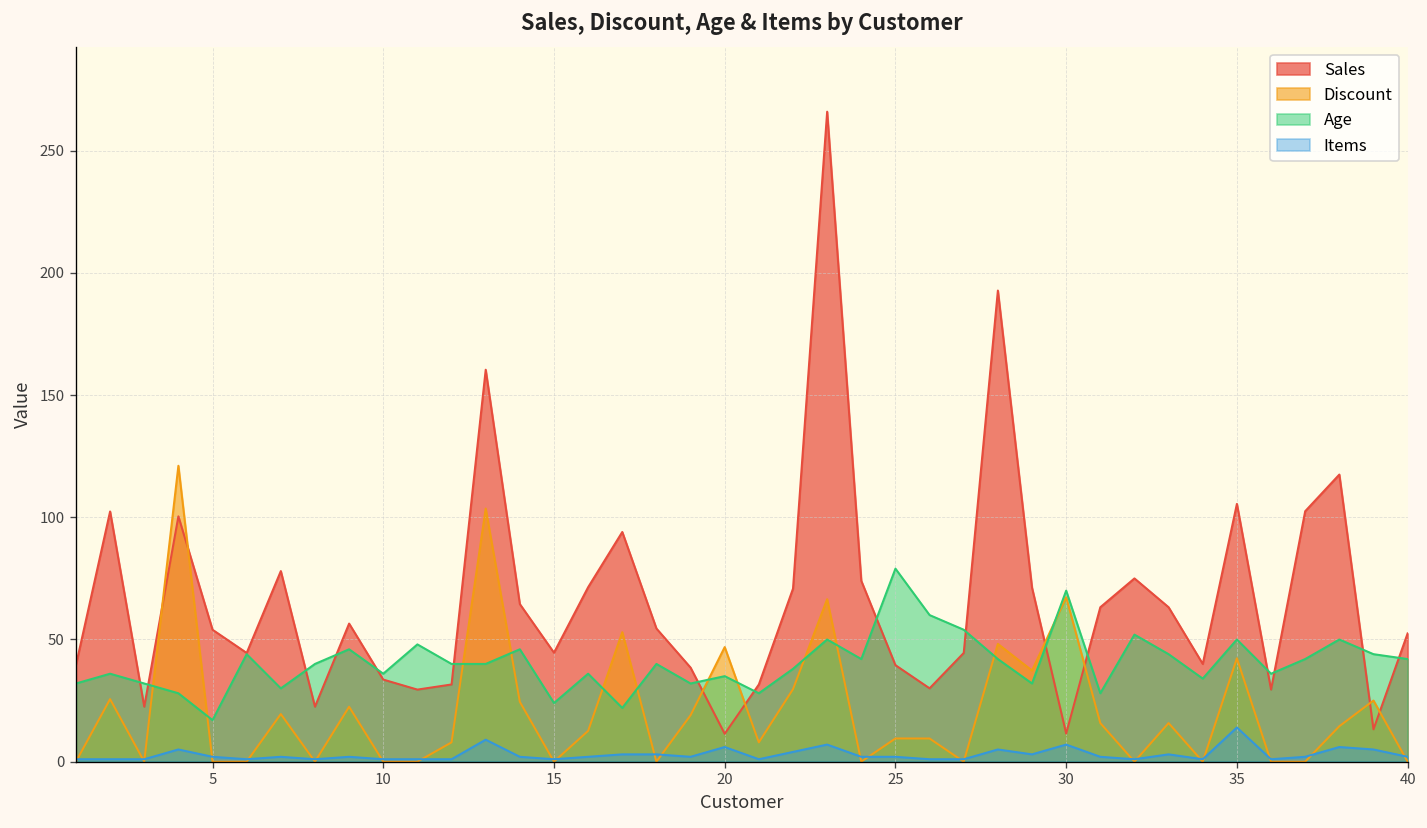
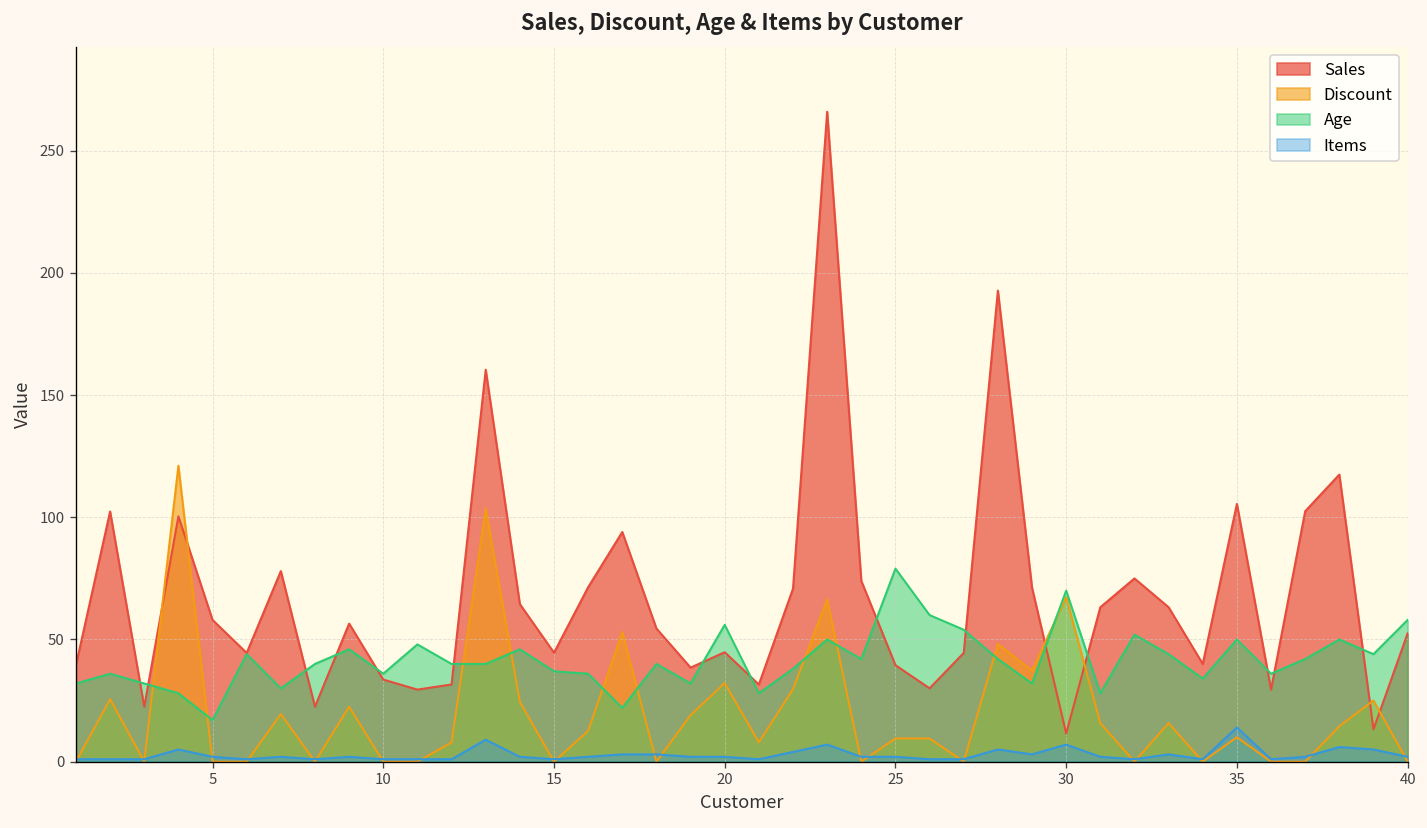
Sales, 5: 54 -> 58
Age, 15: 24 -> 37
Sales, 20: 11 -> 45
Discount, 20: 47 -> 32
Age, 20: 35 -> 56
Items, 20: 6 -> 2
Discount, 35: 42 -> 10
Age, 40: 42 -> 58
